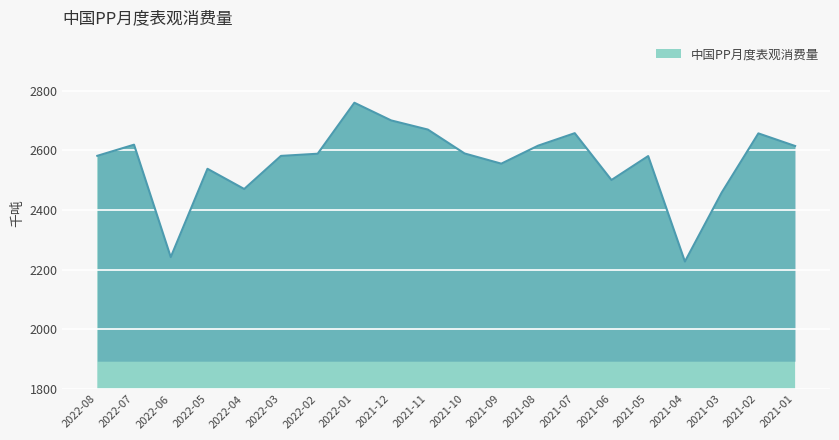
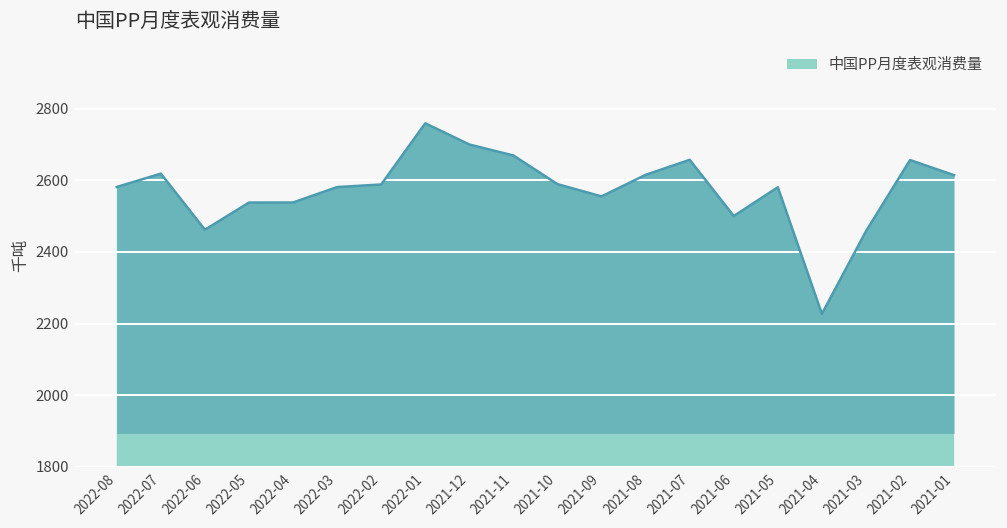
2022-06: 2240 -> 2460
2022-04: 2470 -> 2540
